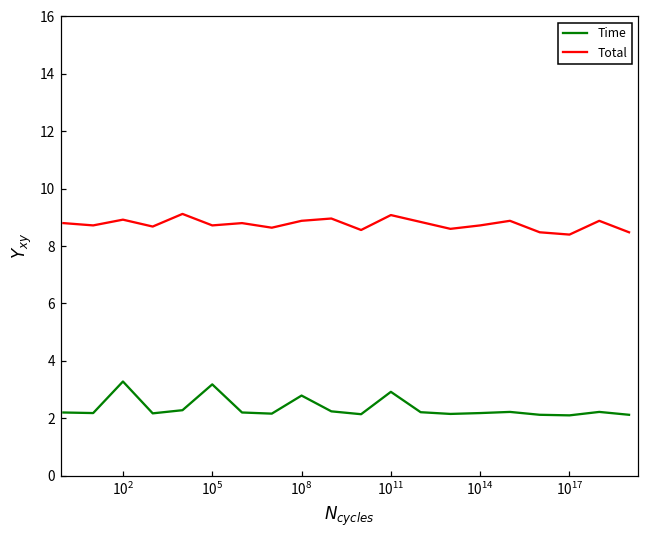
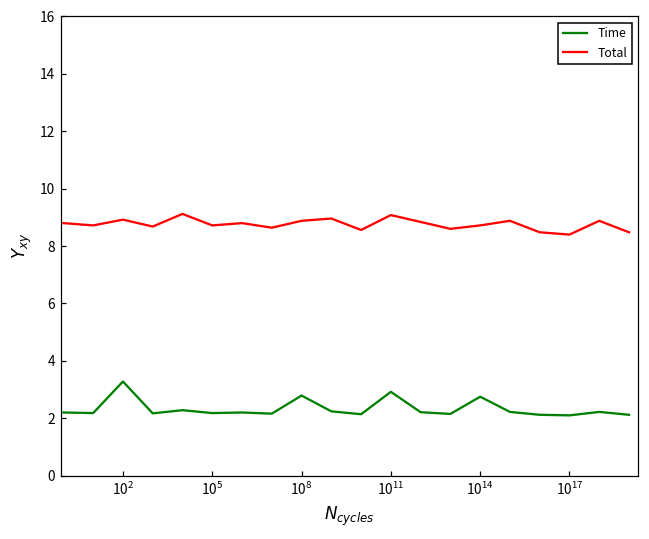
Time, 10^5: 3.2 -> 2.2
Time, 10^14: 2.2 -> 2.8
